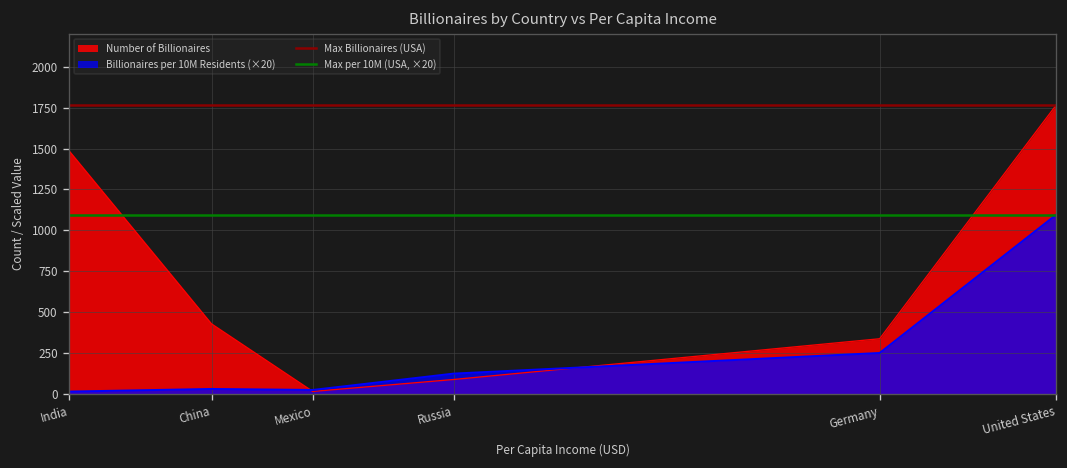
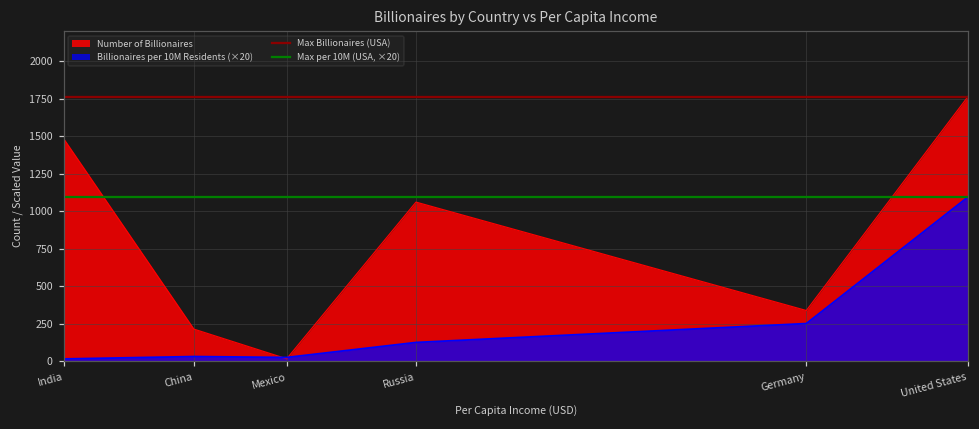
Number of Billionaires, China: 430 -> 210
Number of Billionaires, Russia: 90 -> 1060
